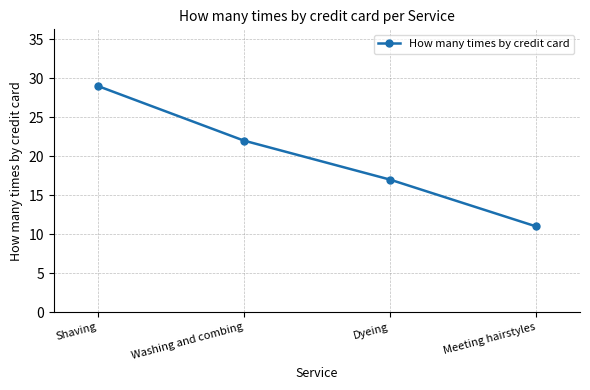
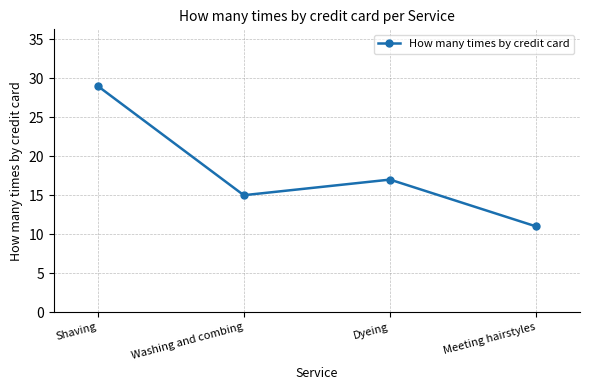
Washing and combing: 22 -> 15
